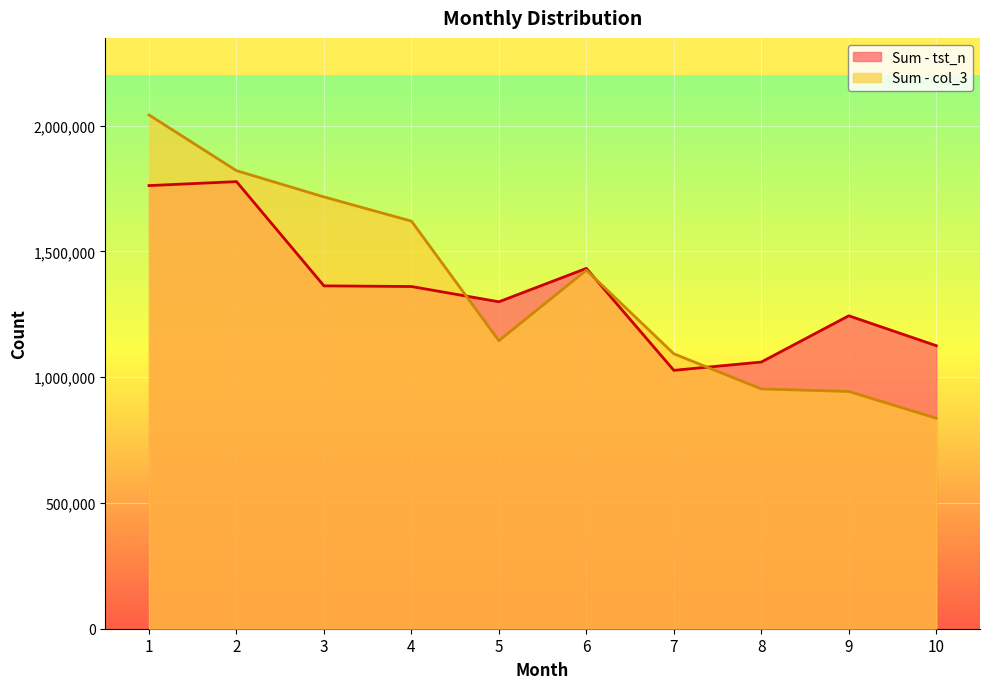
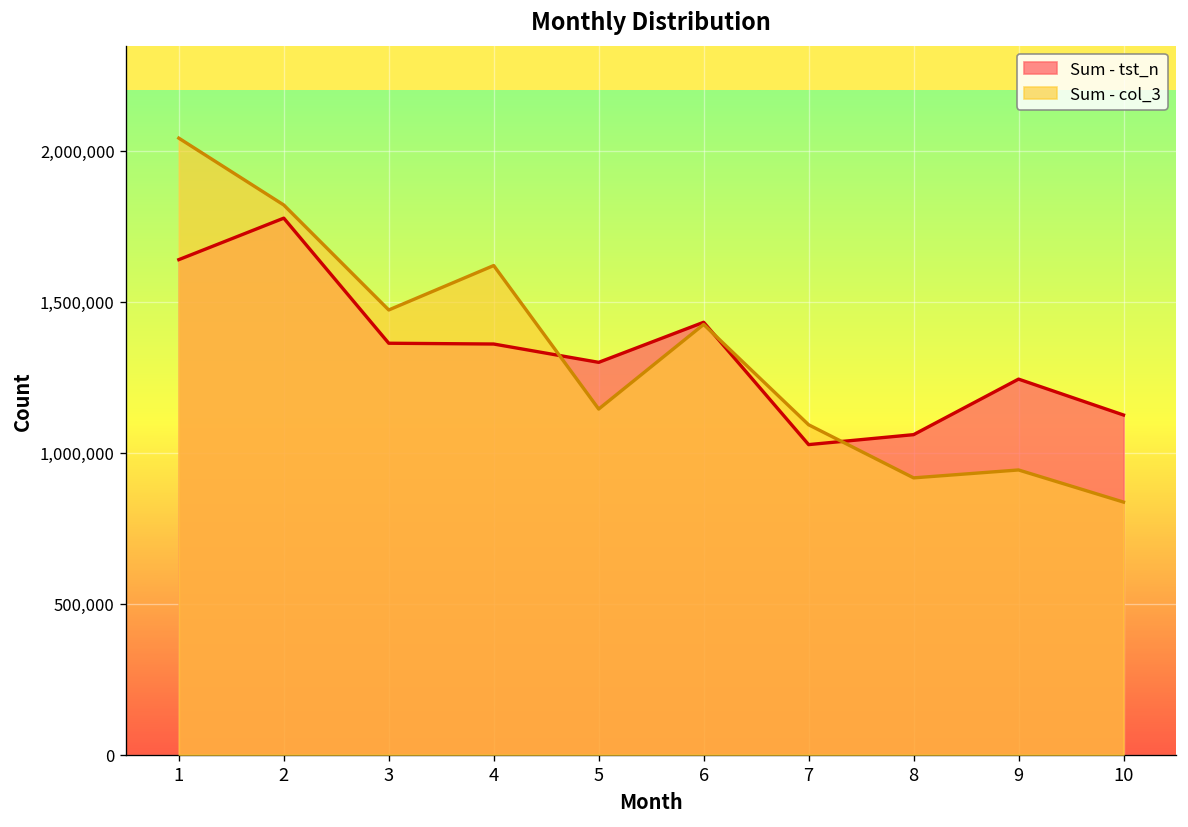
Sum - tst_n, 1: 1,760,000 -> 1,640,000
Sum - col_3, 3: 1,720,000 -> 1,470,000
Sum - col_3, 8: 950,000 -> 920,000
